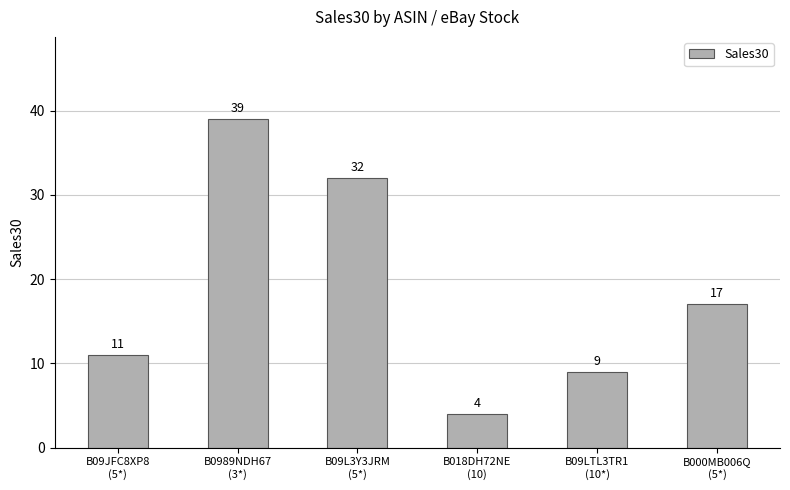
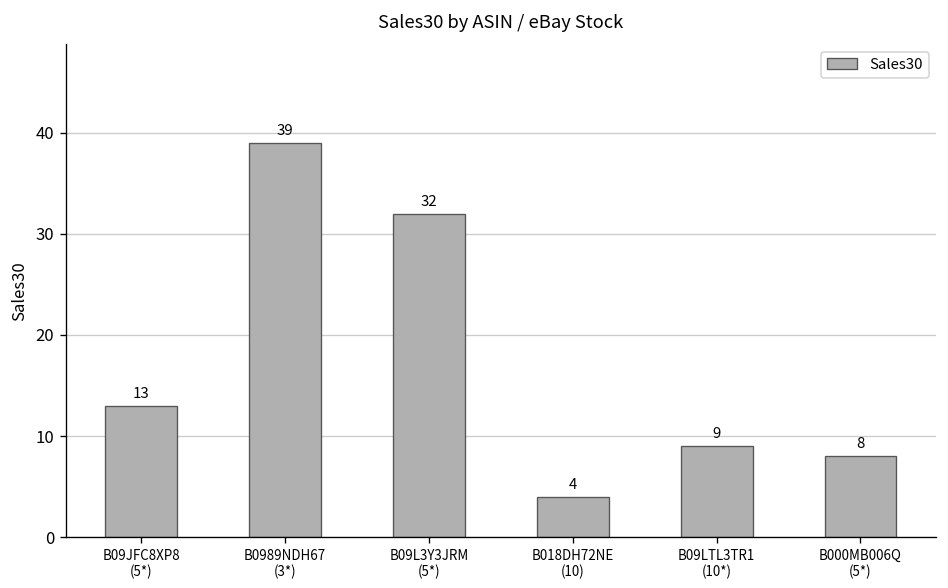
B09JFC8XP8 (5*): 11 -> 13
B000MB006Q (5*): 17 -> 8
